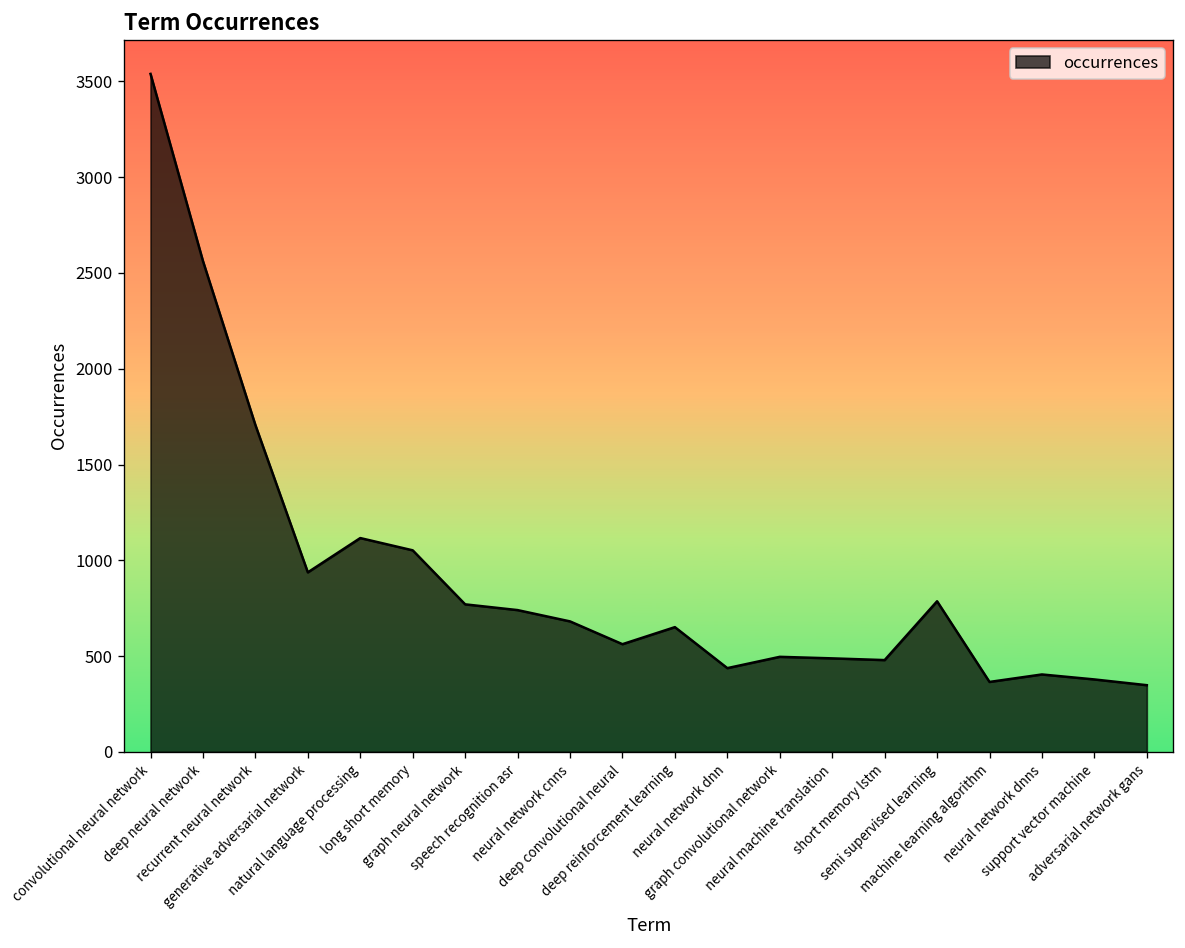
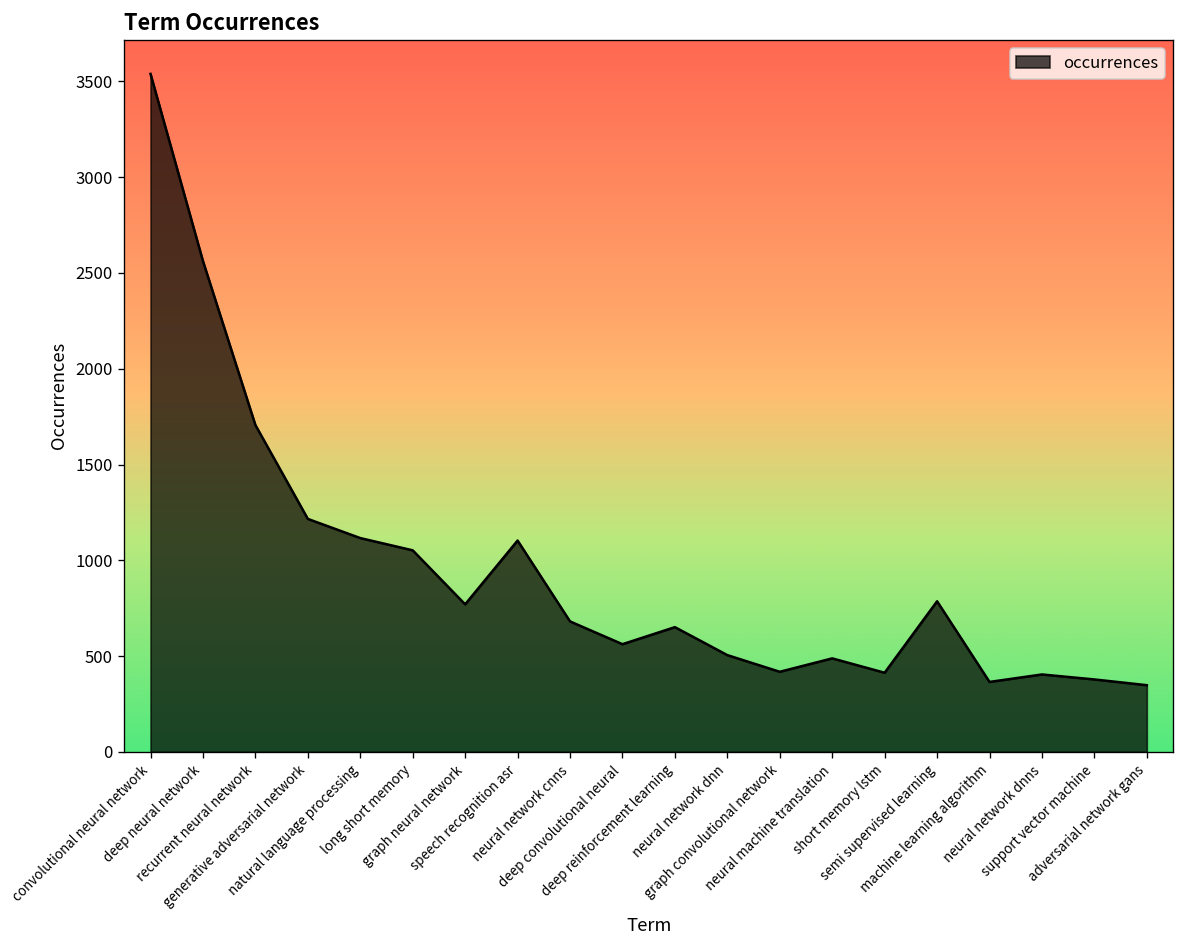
generative adversarial network: 940 -> 1220
speech recognition asr: 740 -> 1100
neural network dnn: 440 -> 510
graph convolutional network: 500 -> 420
short memory lstm: 480 -> 410
